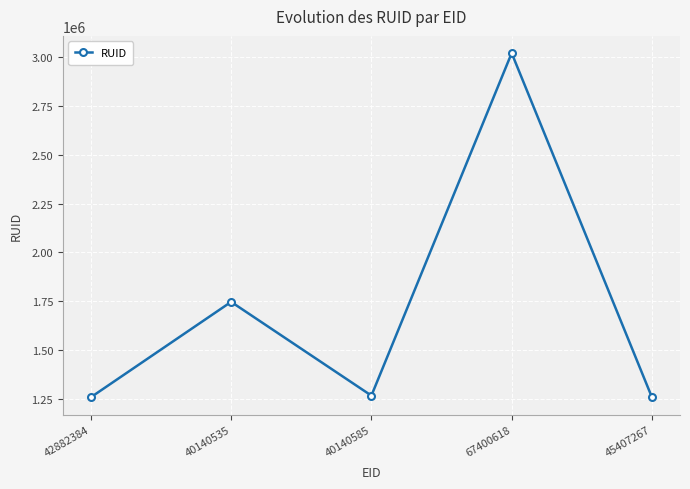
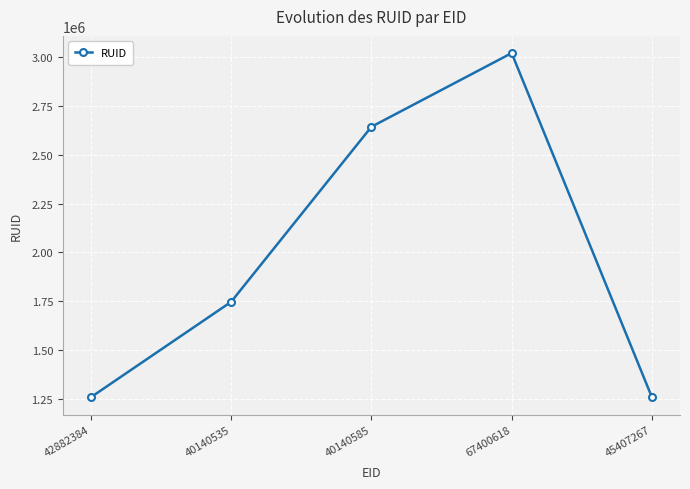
40140585: 1270000 -> 2640000
